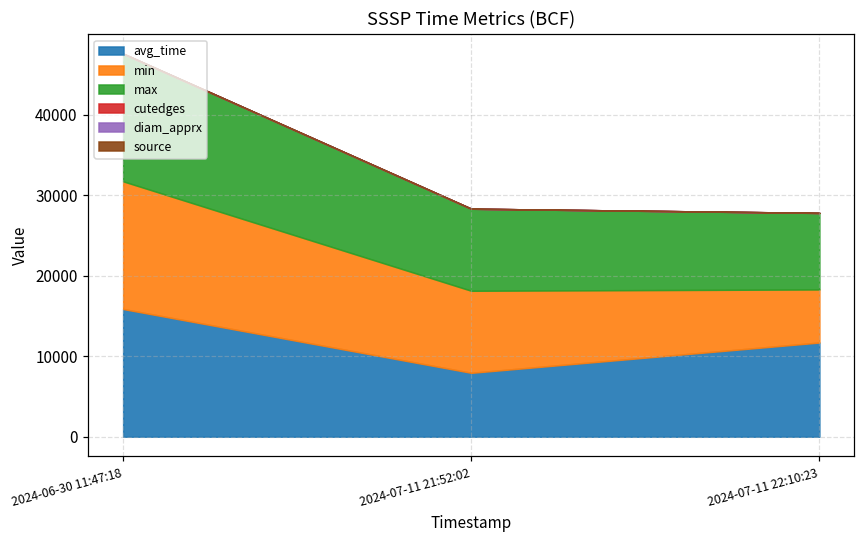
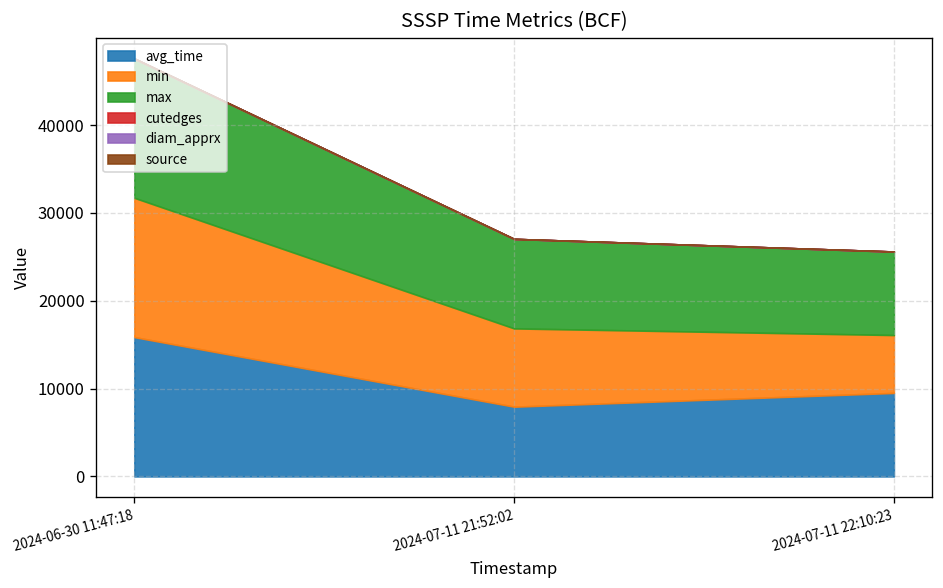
min, 2024-07-11 21:52:02: 10000 -> 9000
avg_time, 2024-07-11 22:10:23: 12000 -> 10000
